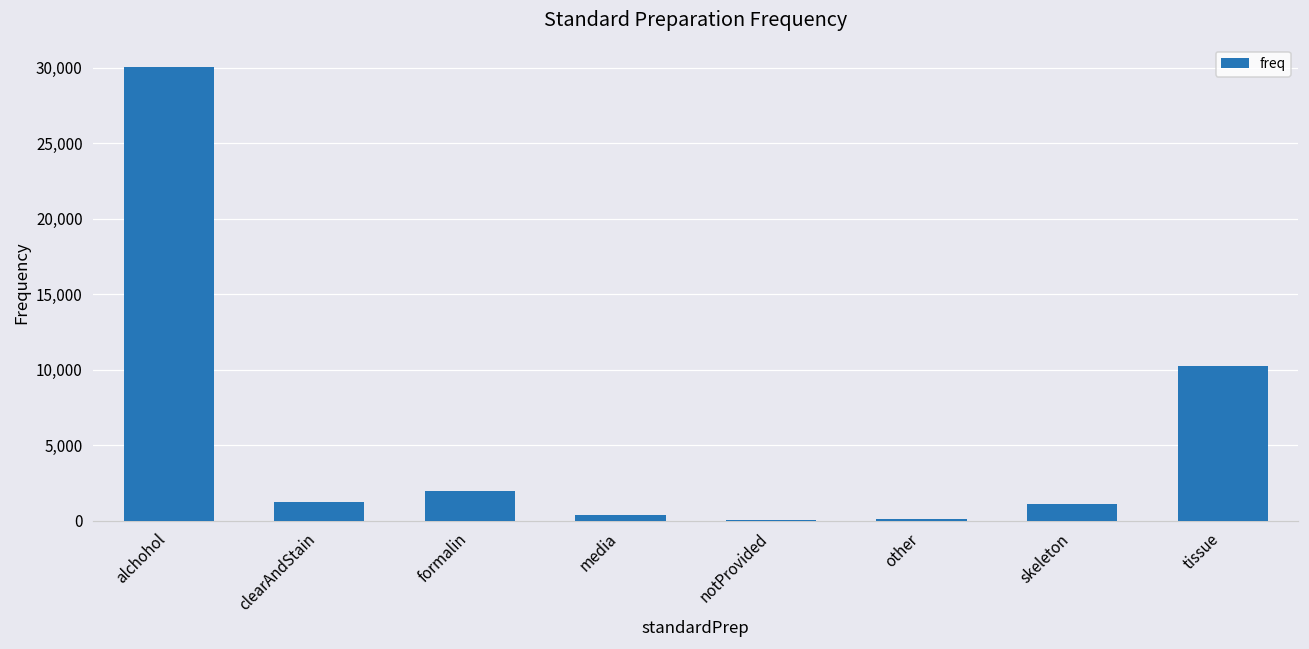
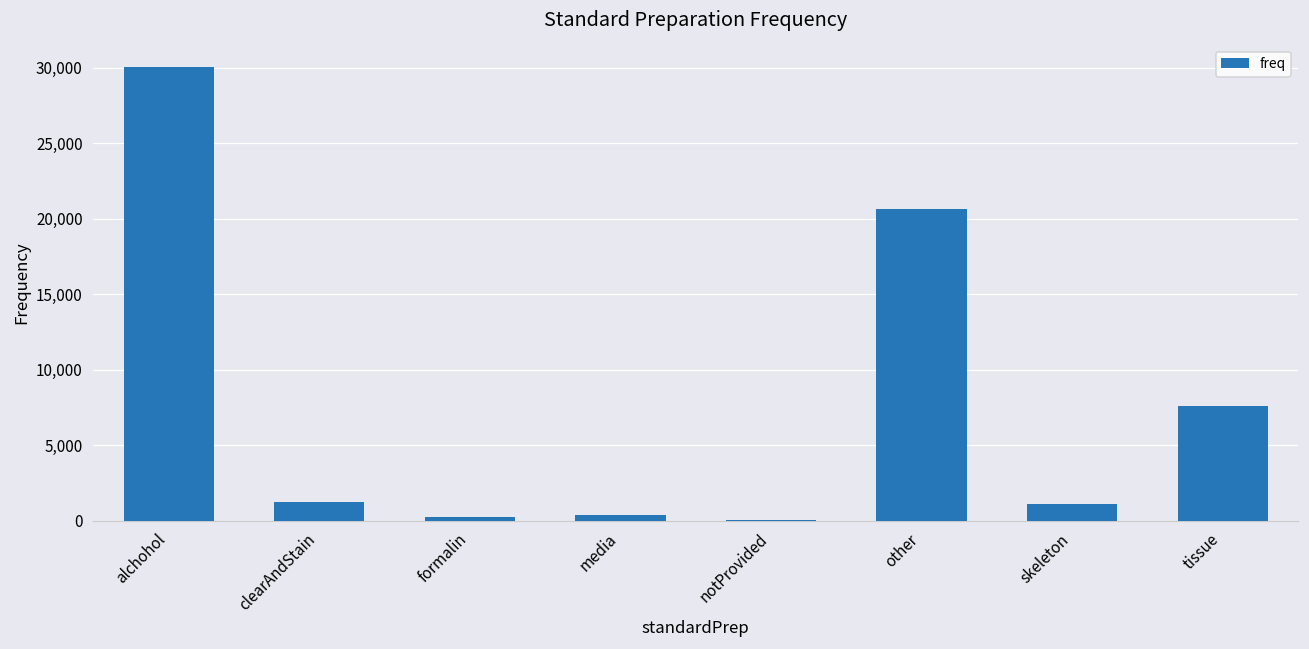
formalin: 2,000 -> 200
other: 100 -> 20,600
tissue: 10,300 -> 7,600
